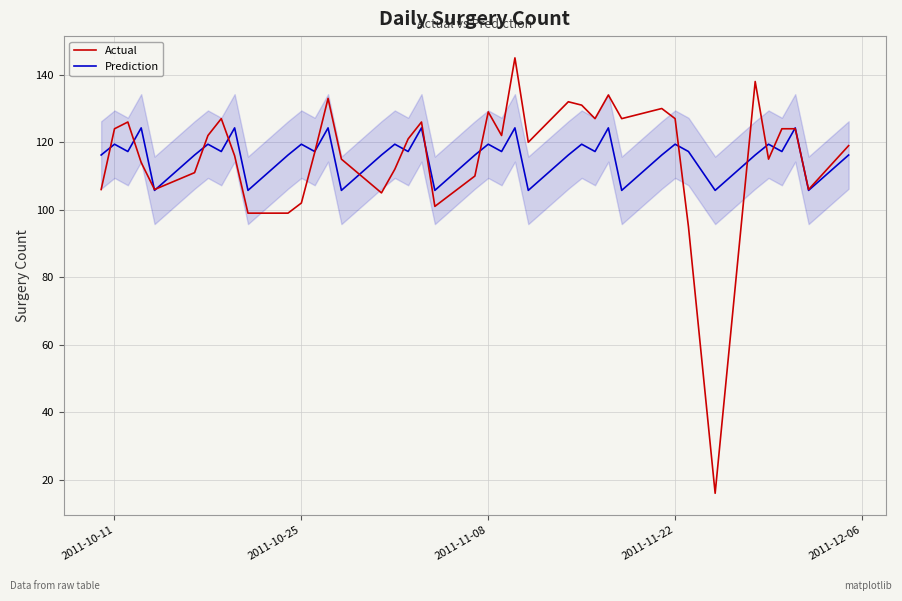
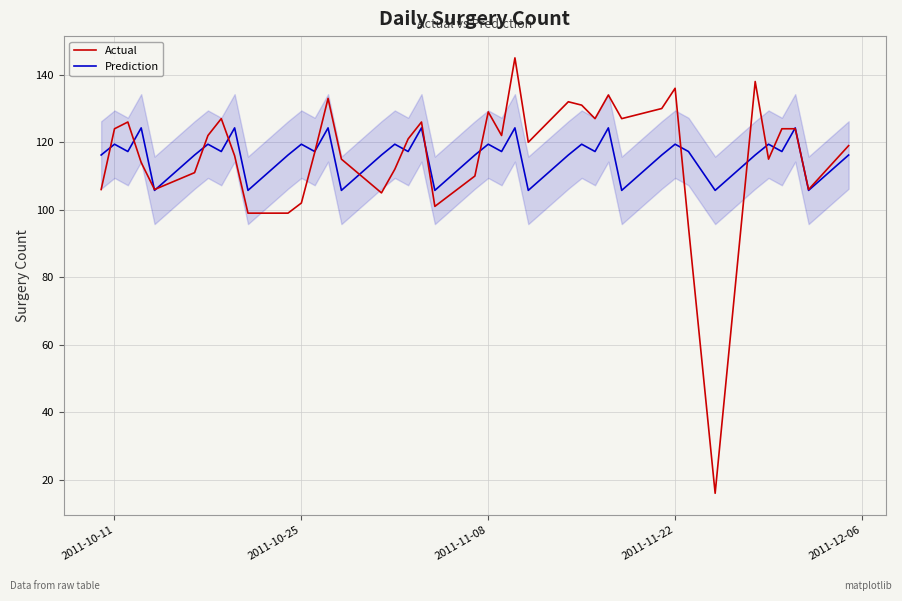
Actual, 2011-11-22: 127 -> 136
